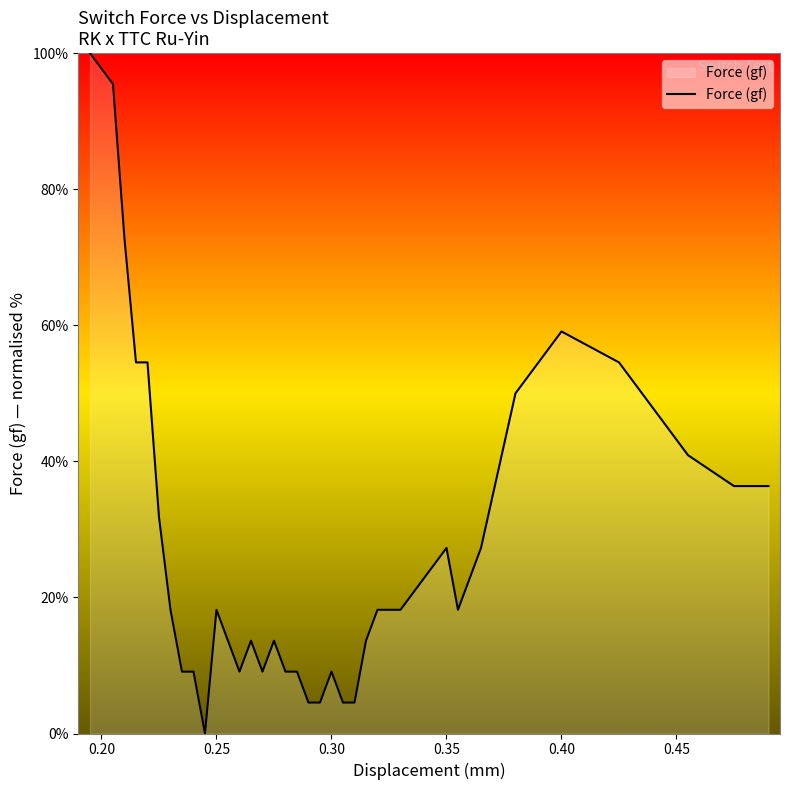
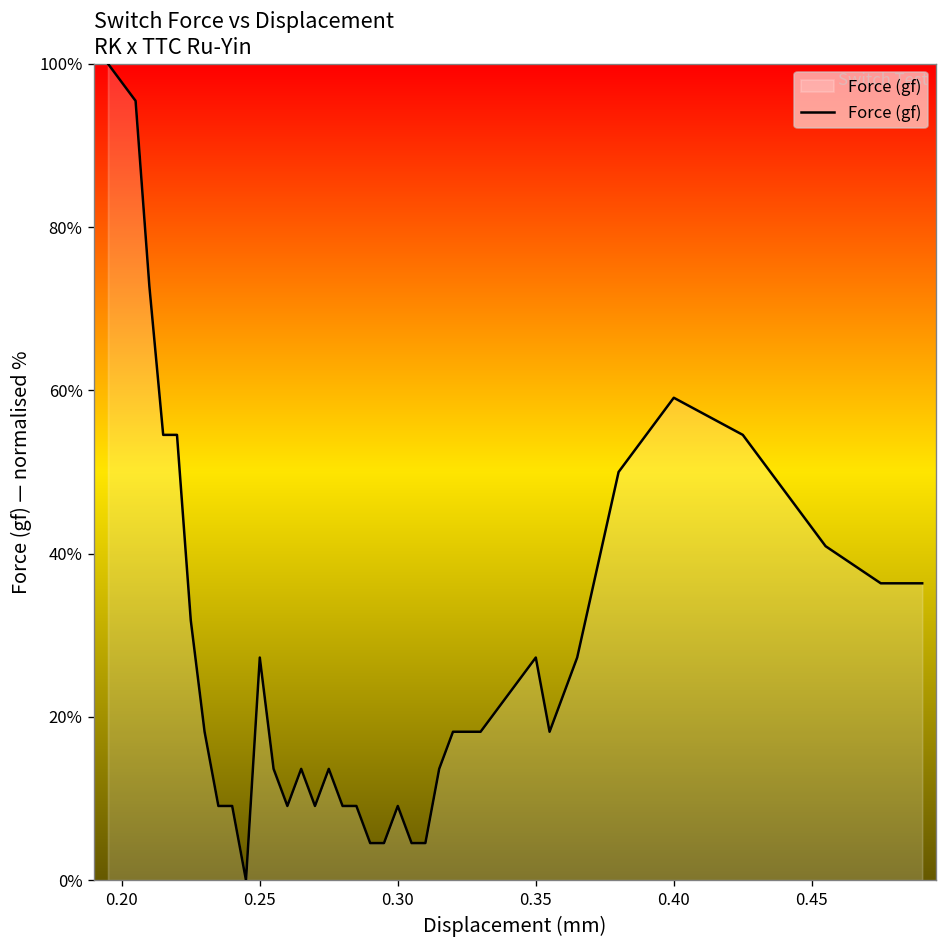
0.25: 18% -> 27%
